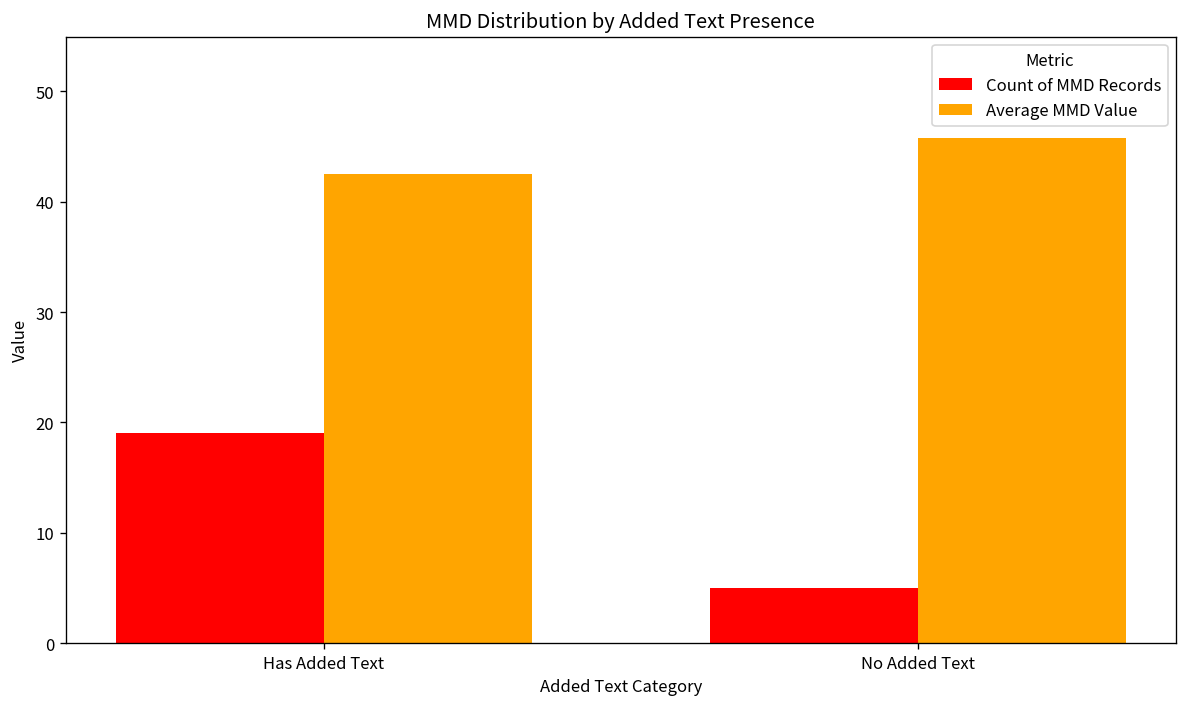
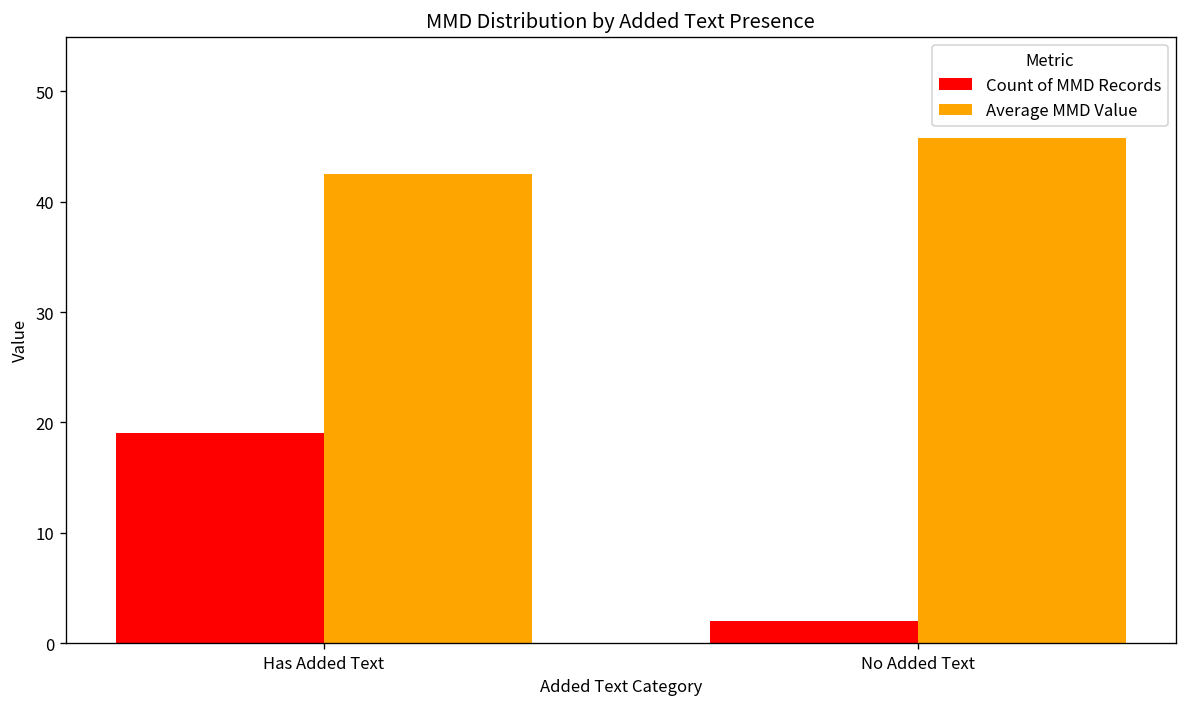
Count of MMD Records, No Added Text: 5 -> 2
